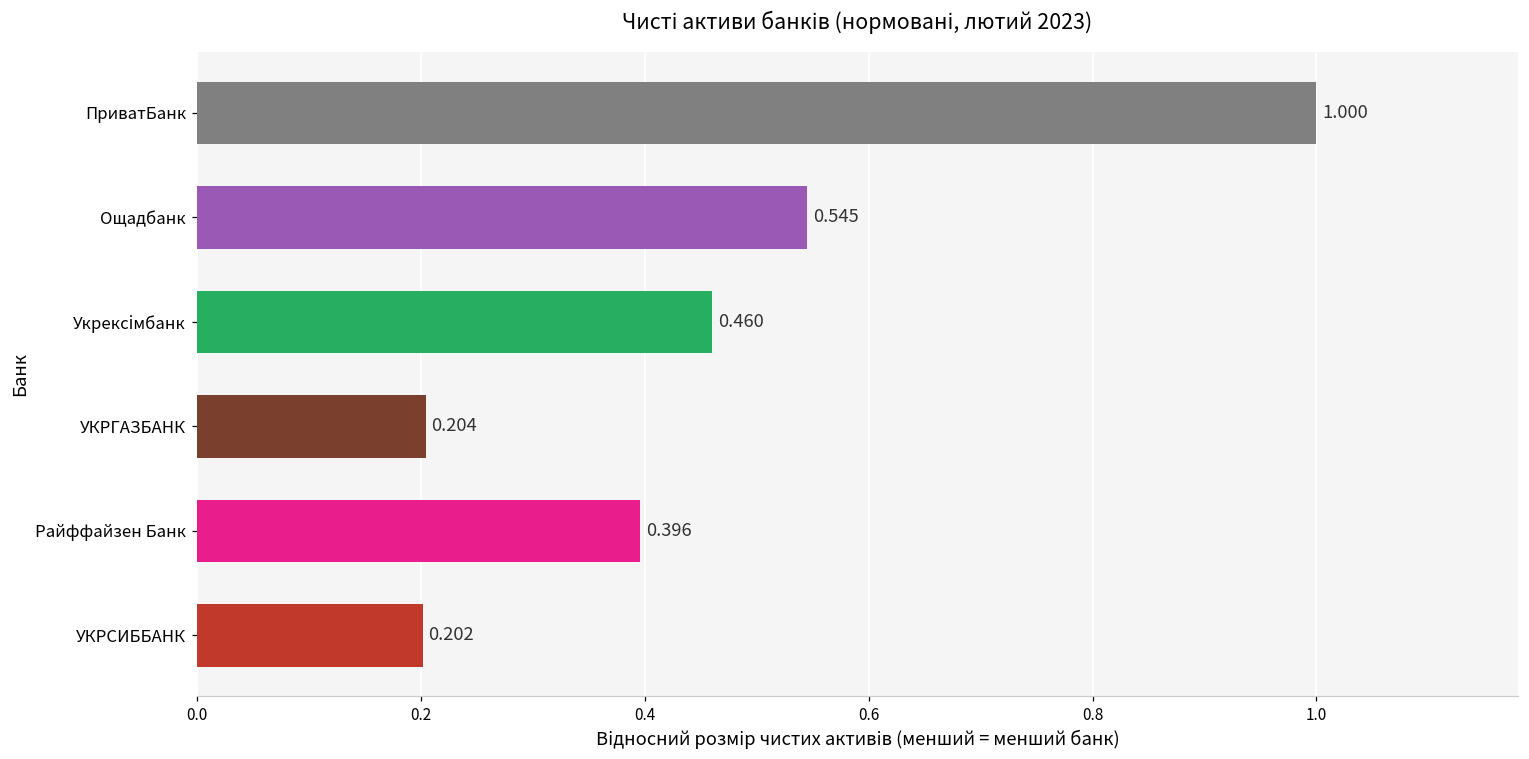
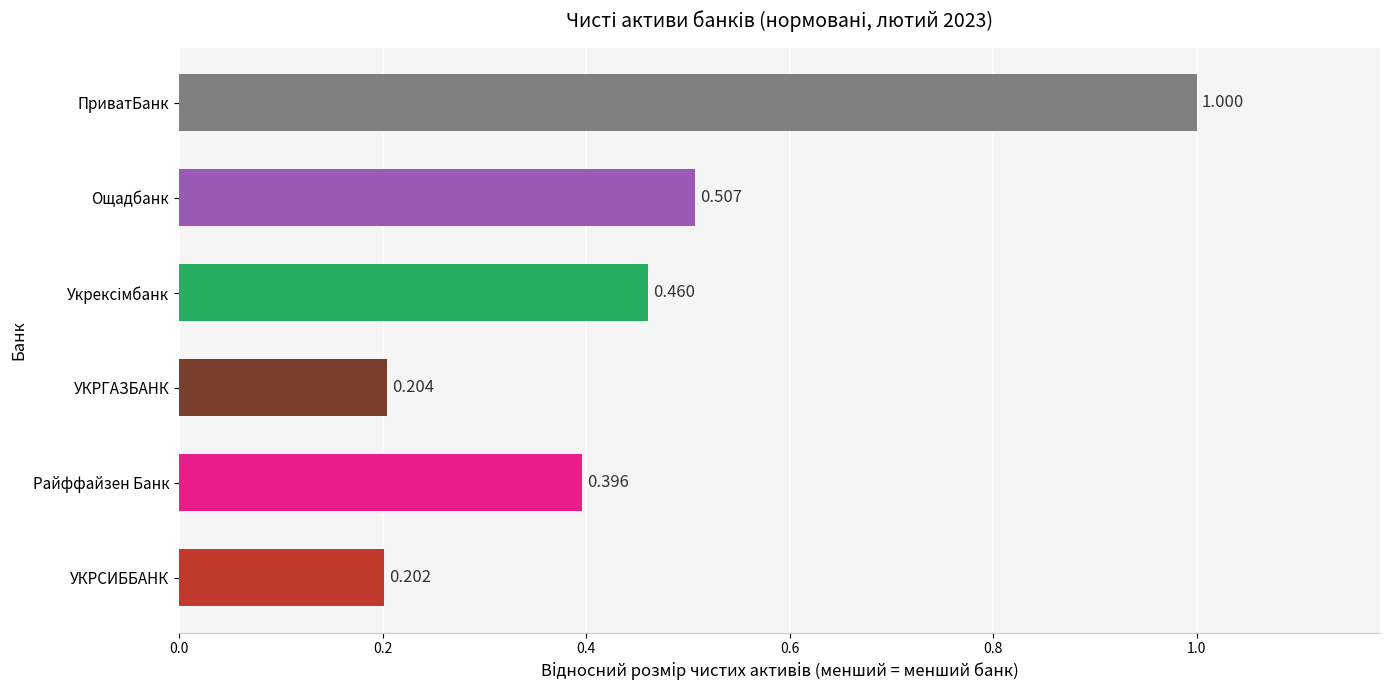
Ощадбанк: 0.545 -> 0.507
